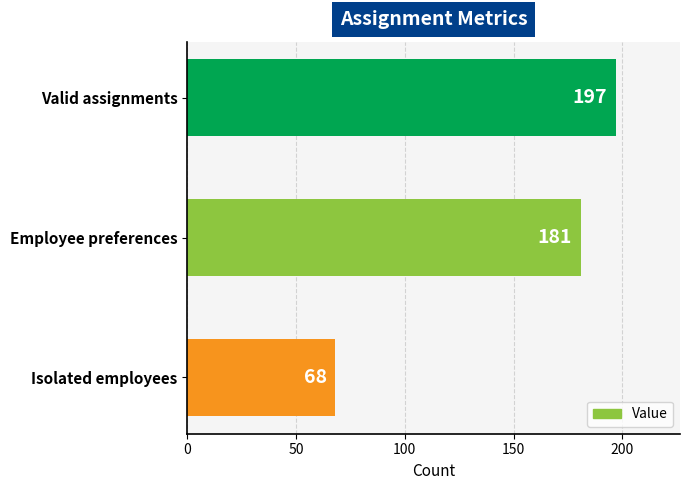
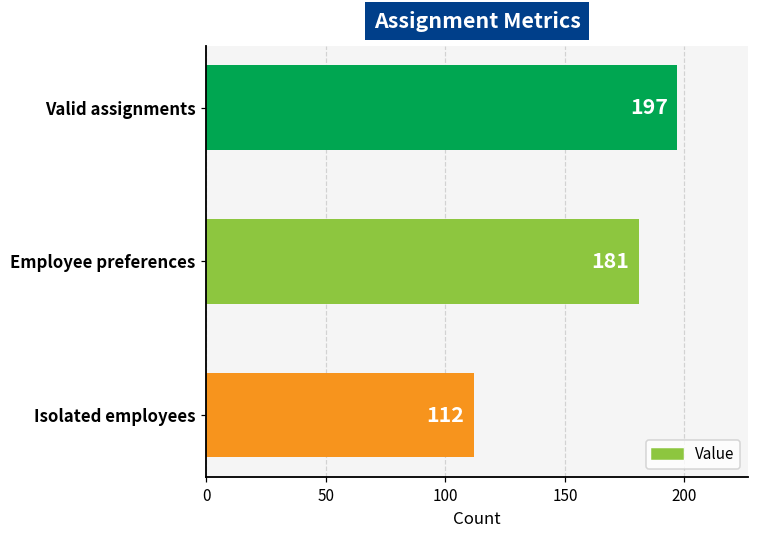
Isolated employees: 68 -> 112
